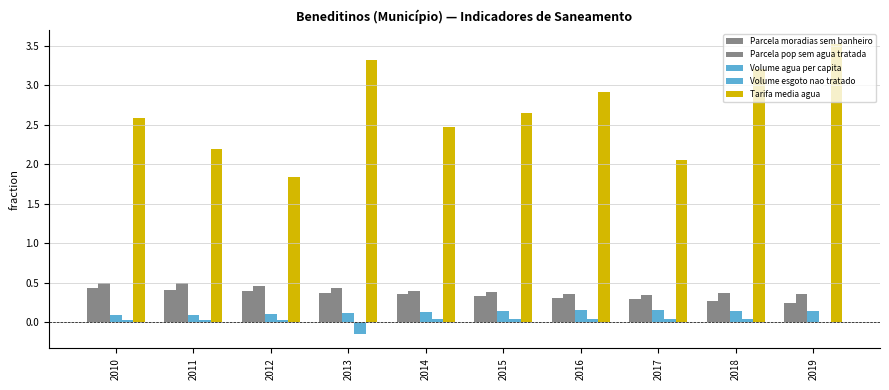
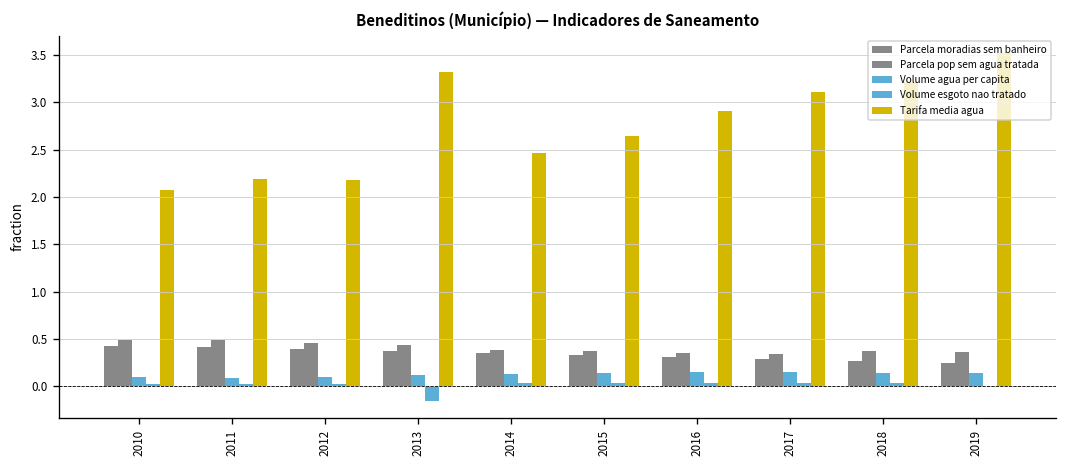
Tarifa media agua, 2010: 2.6 -> 2.1
Tarifa media agua, 2012: 1.8 -> 2.2
Tarifa media agua, 2017: 2.1 -> 3.1
